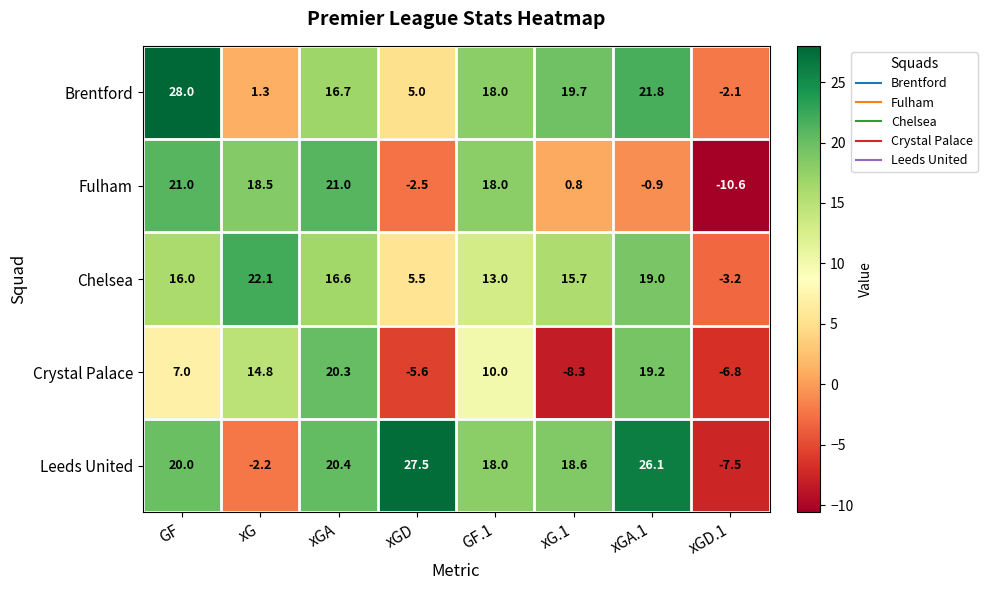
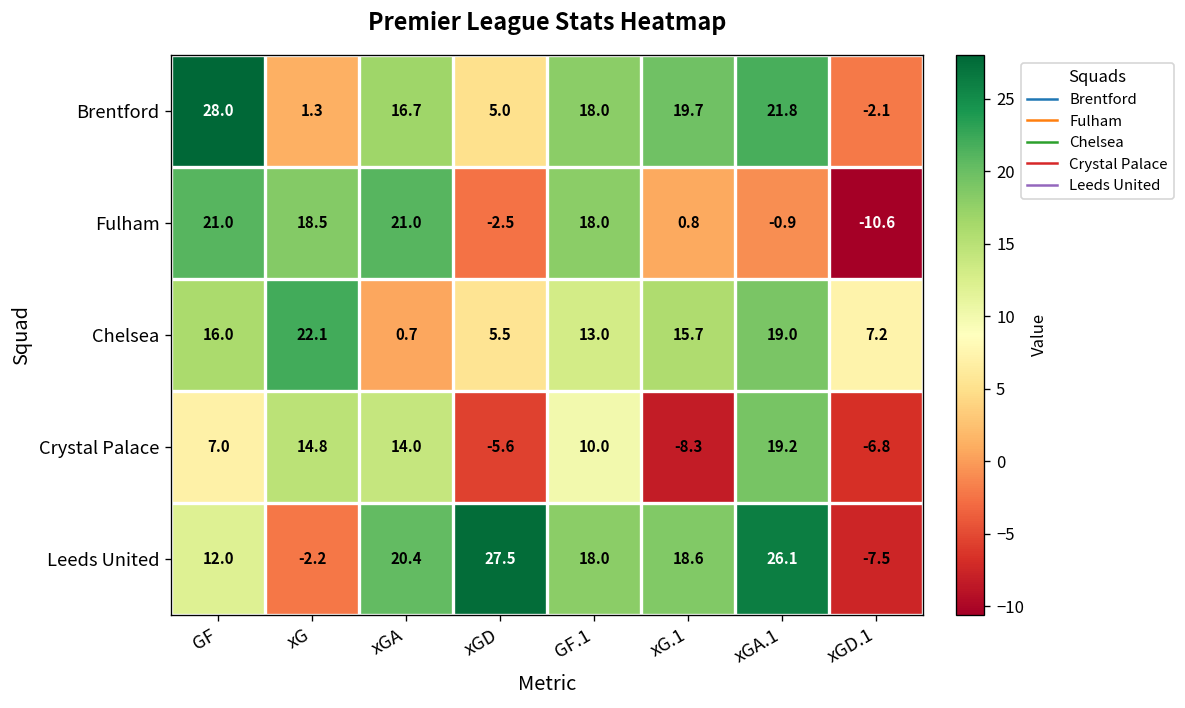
Chelsea, xGA: 16.6 -> 0.7
Chelsea, xGD.1: -3.2 -> 7.2
Crystal Palace, xGA: 20.3 -> 14.0
Leeds United, GF: 20.0 -> 12.0
